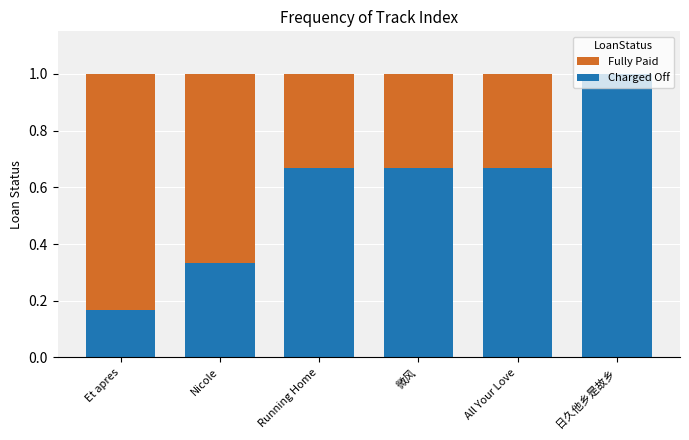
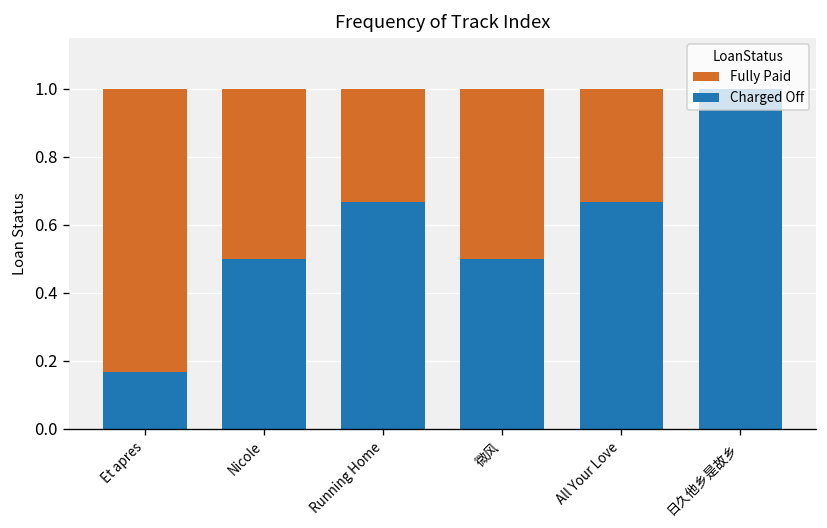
Charged Off, Nicole: 0.33 -> 0.50
Charged Off, 微风: 0.67 -> 0.50
